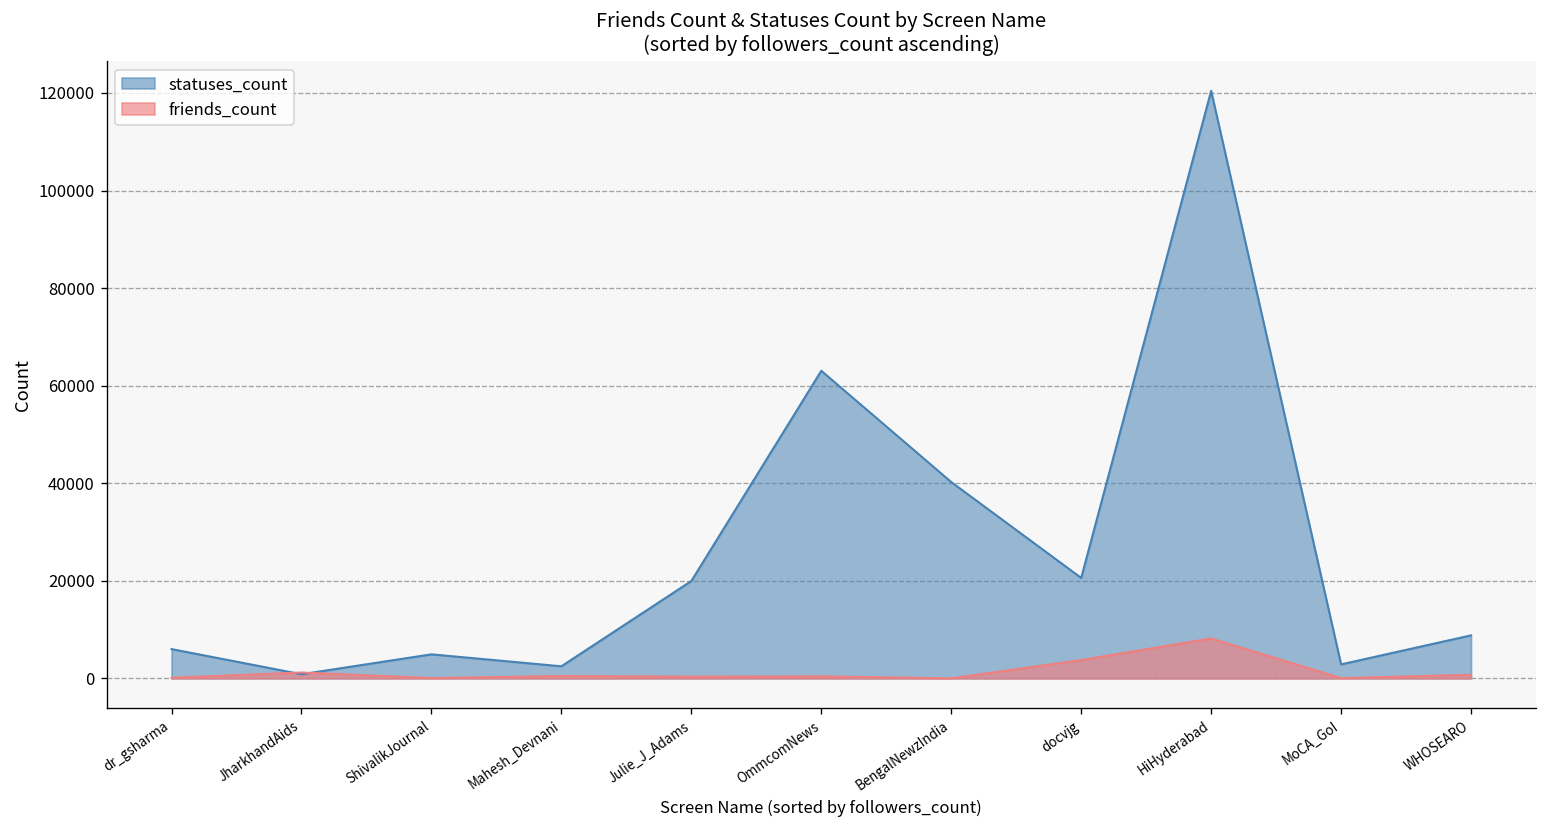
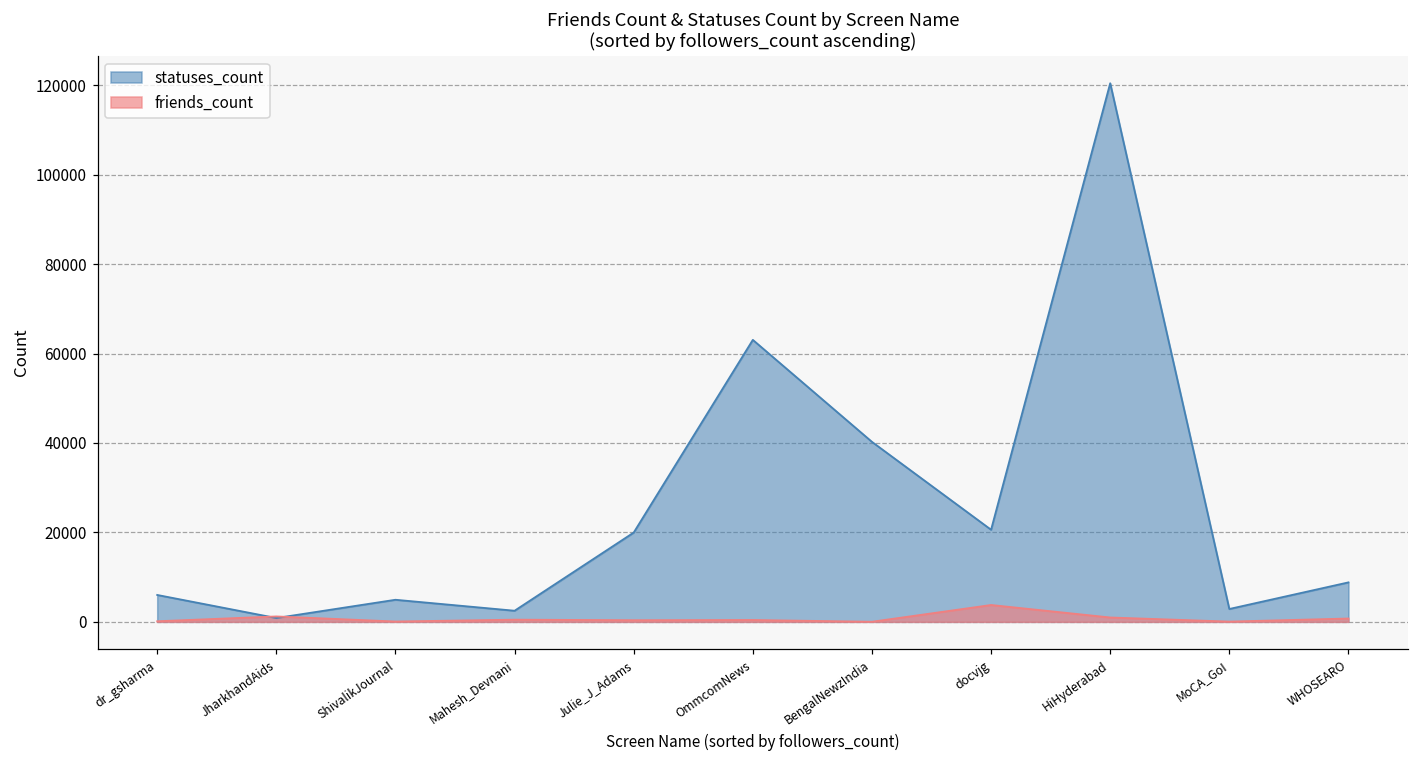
friends_count, HiHyderabad: 8000 -> 1000
